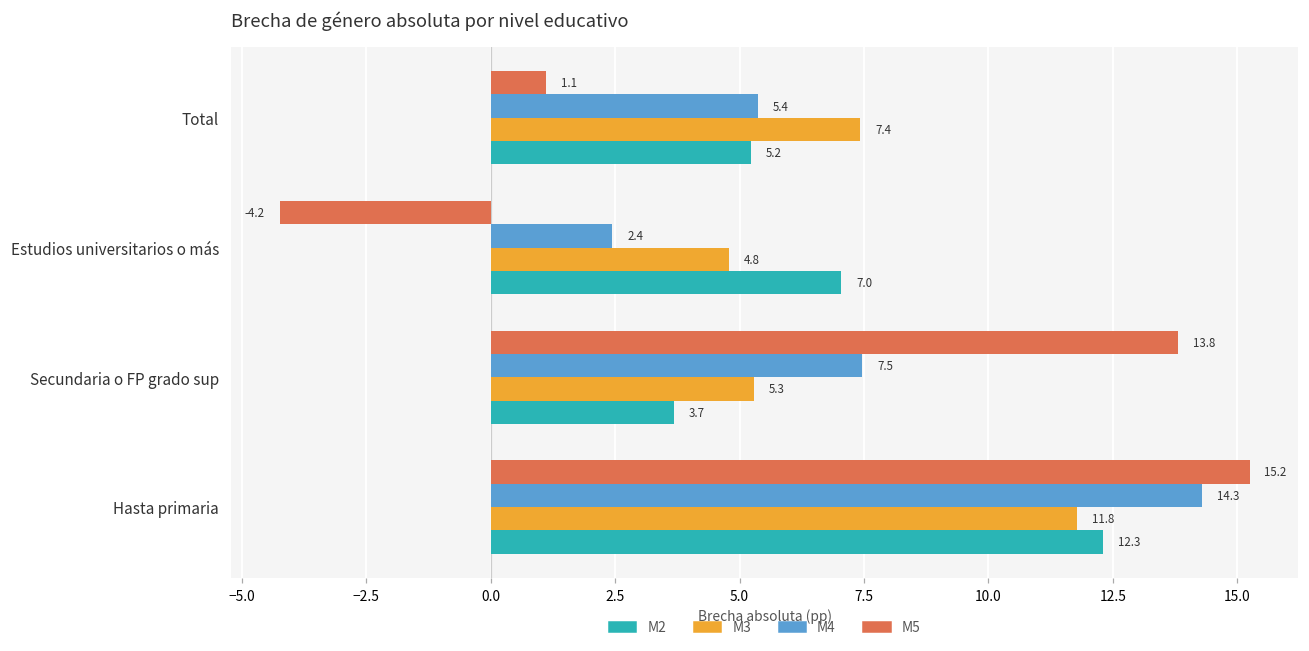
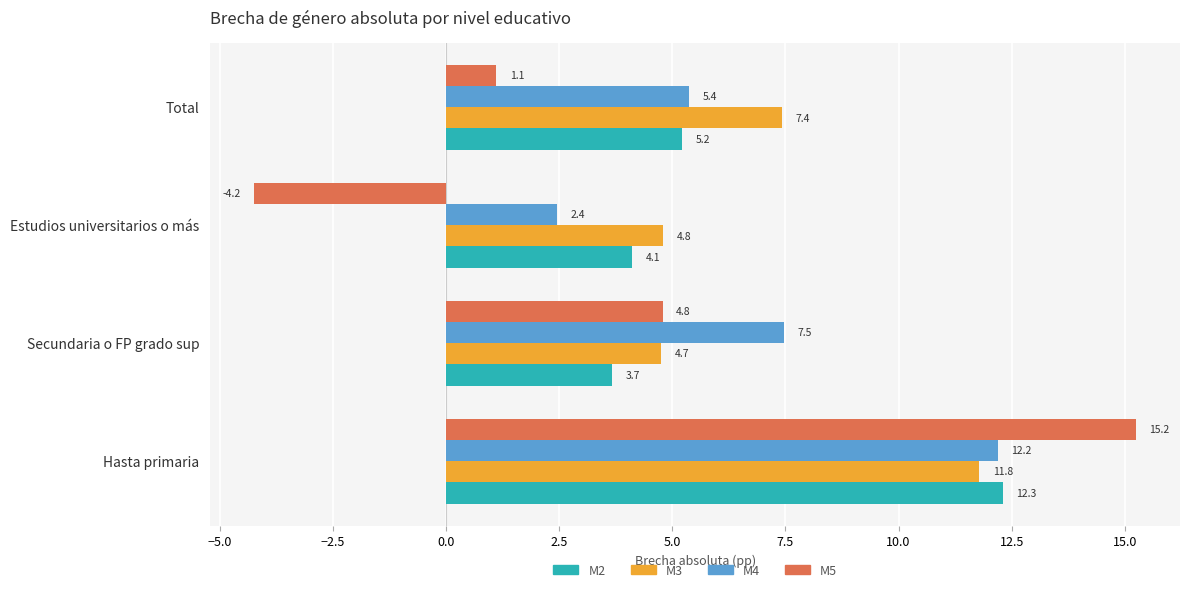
M2, Estudios universitarios o más: 7.0 -> 4.1
M5, Secundaria o FP grado sup: 13.8 -> 4.8
M3, Secundaria o FP grado sup: 5.3 -> 4.7
M4, Hasta primaria: 14.3 -> 12.2
